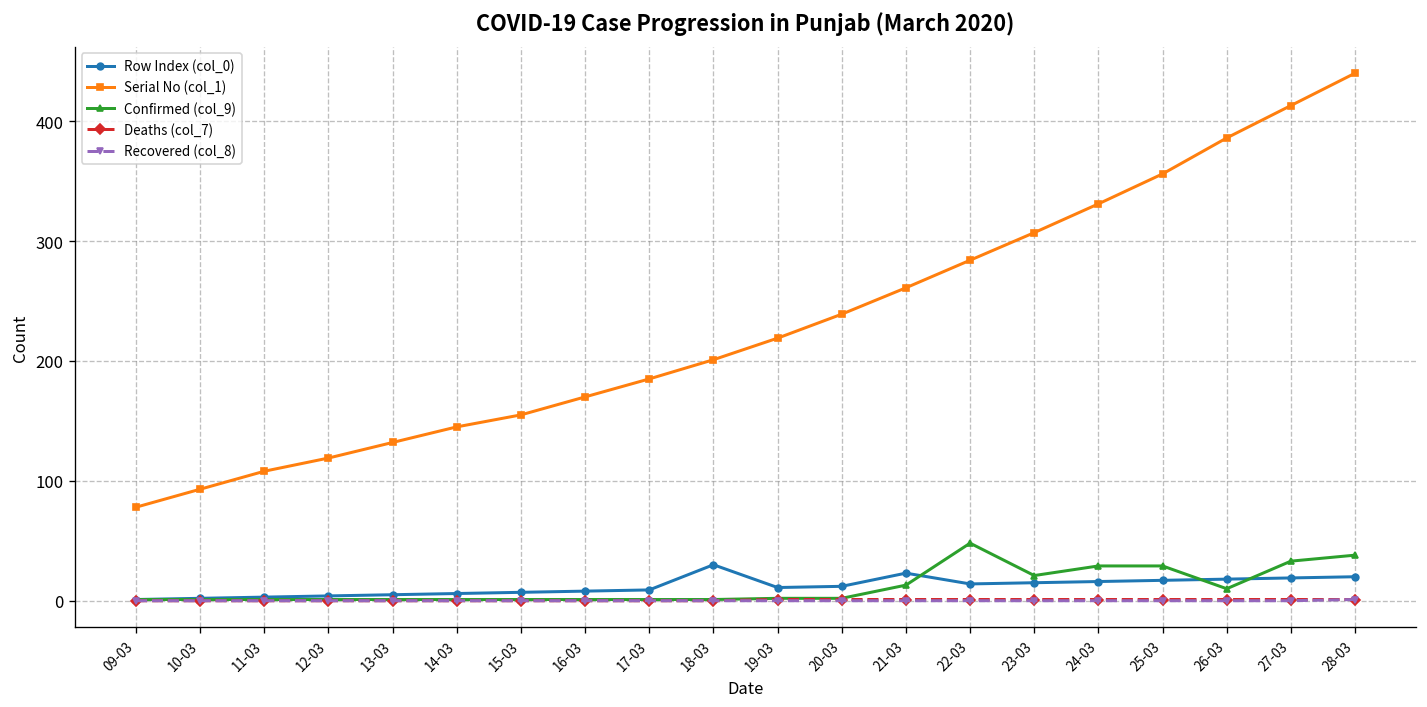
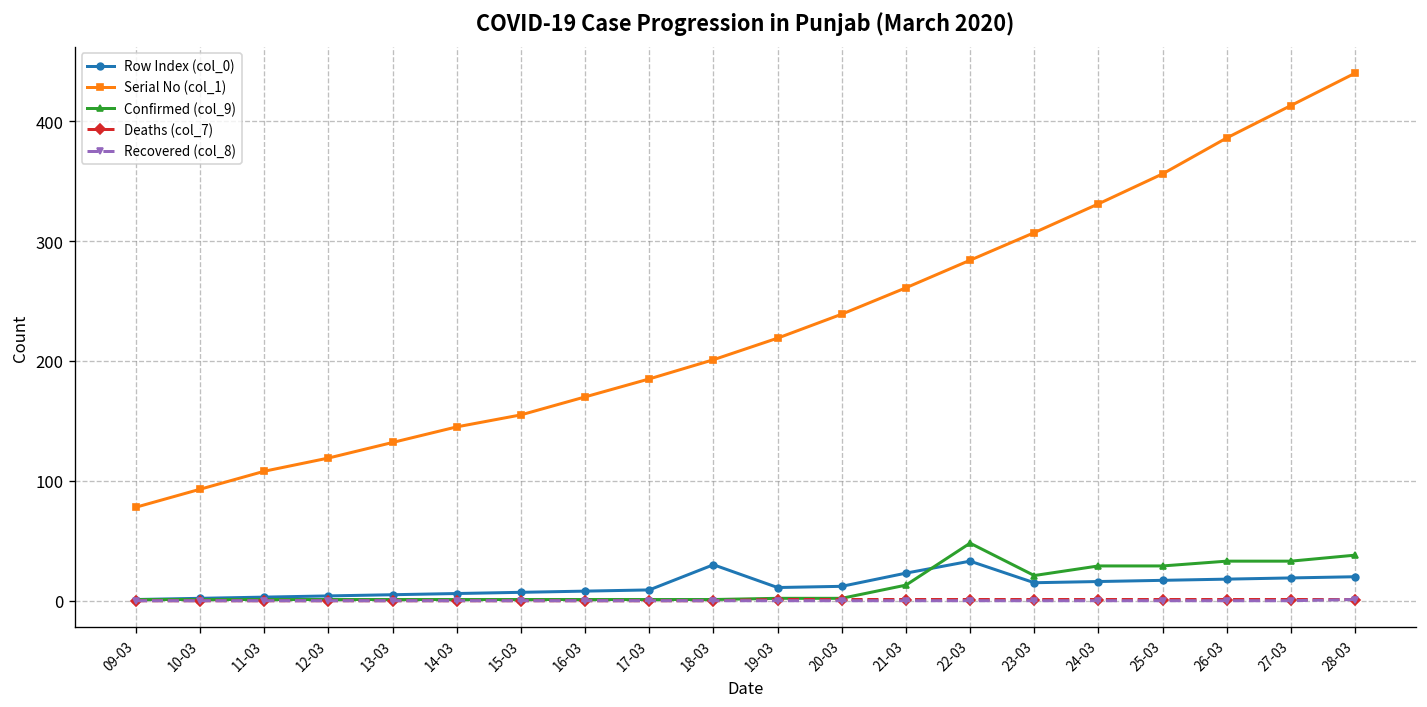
Row Index (col_0), 22-03: 10 -> 30
Confirmed (col_9), 26-03: 10 -> 30
